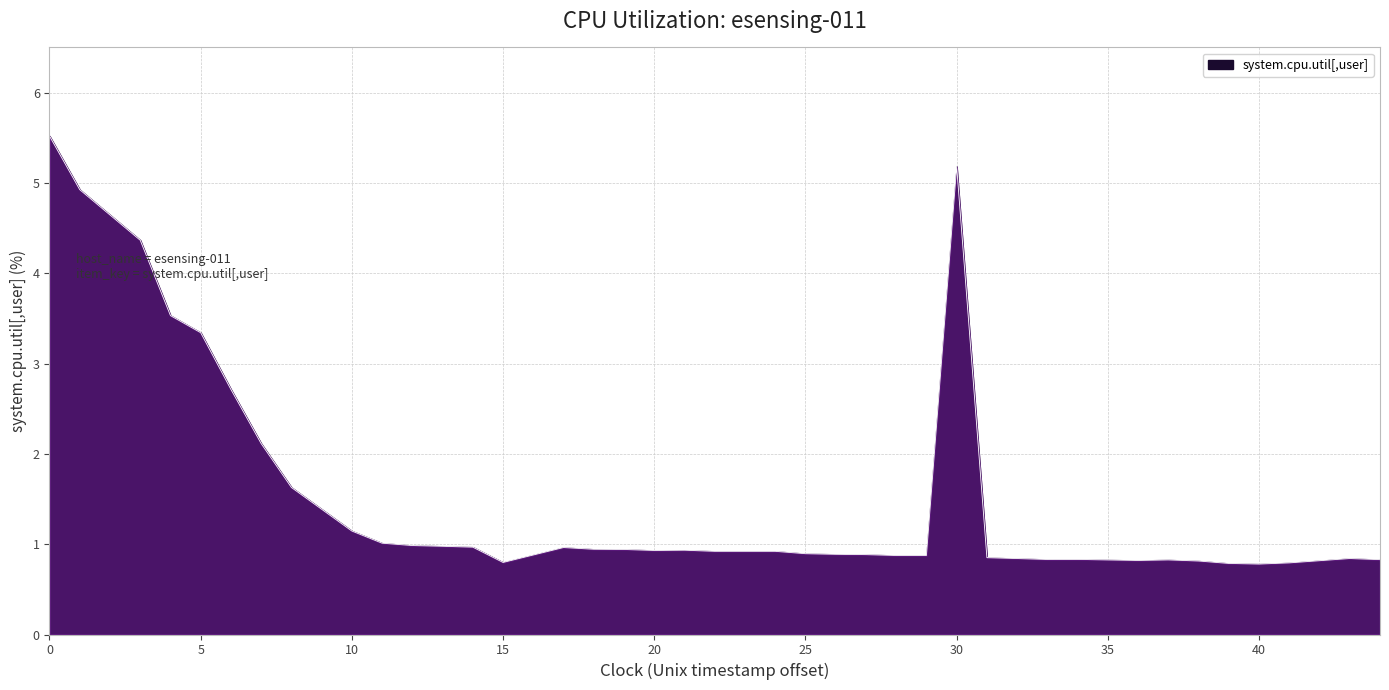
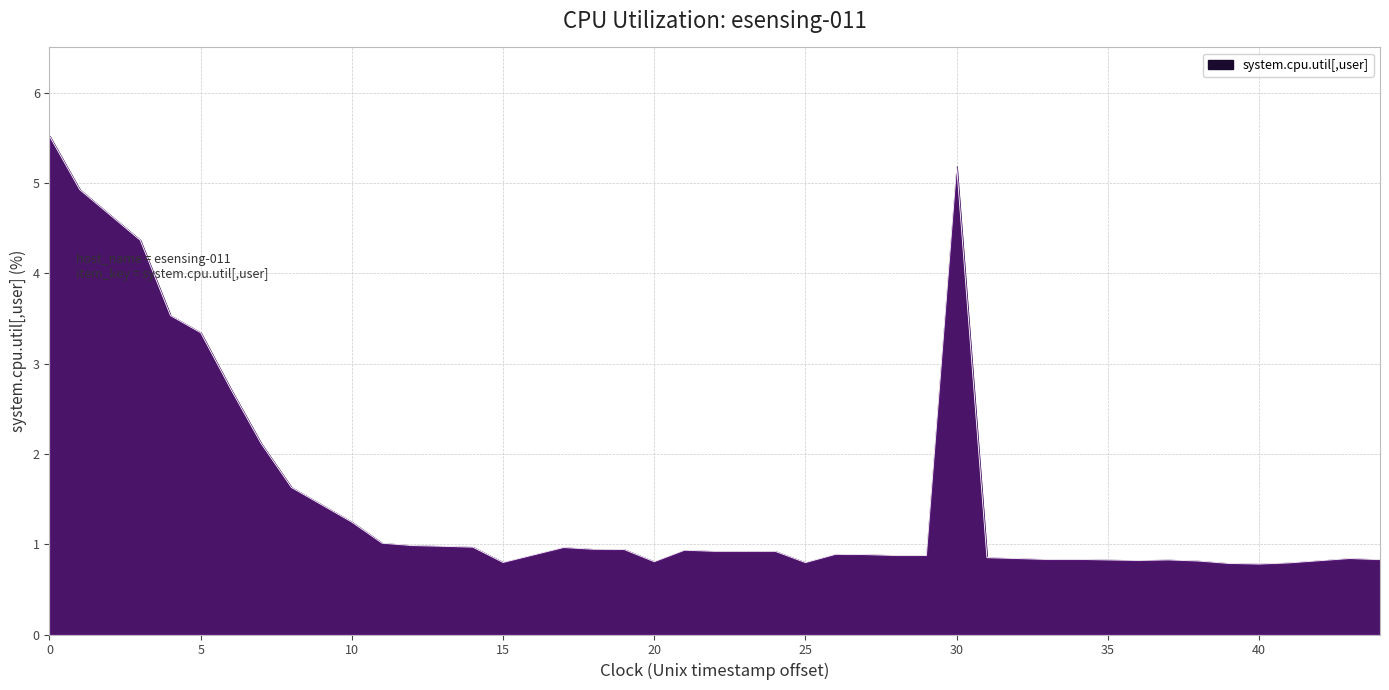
10: 1.1 -> 1.2
20: 0.9 -> 0.8
25: 0.9 -> 0.8
